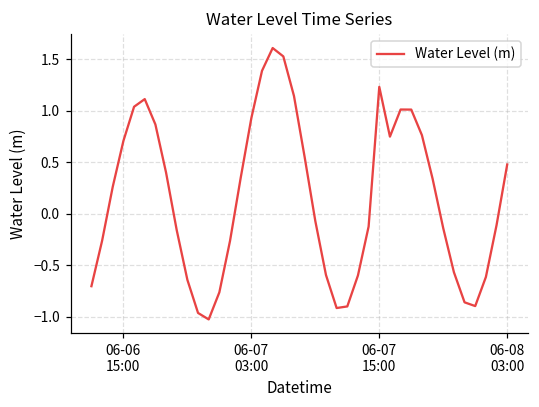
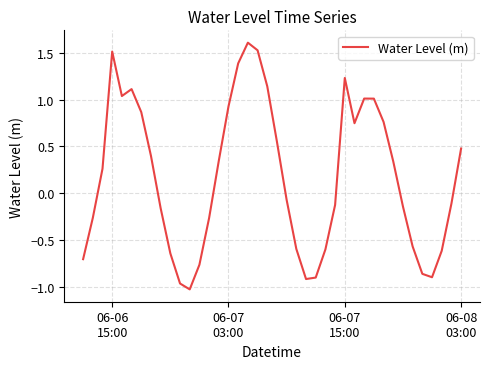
06-06 15:00: 0.7 -> 1.5
